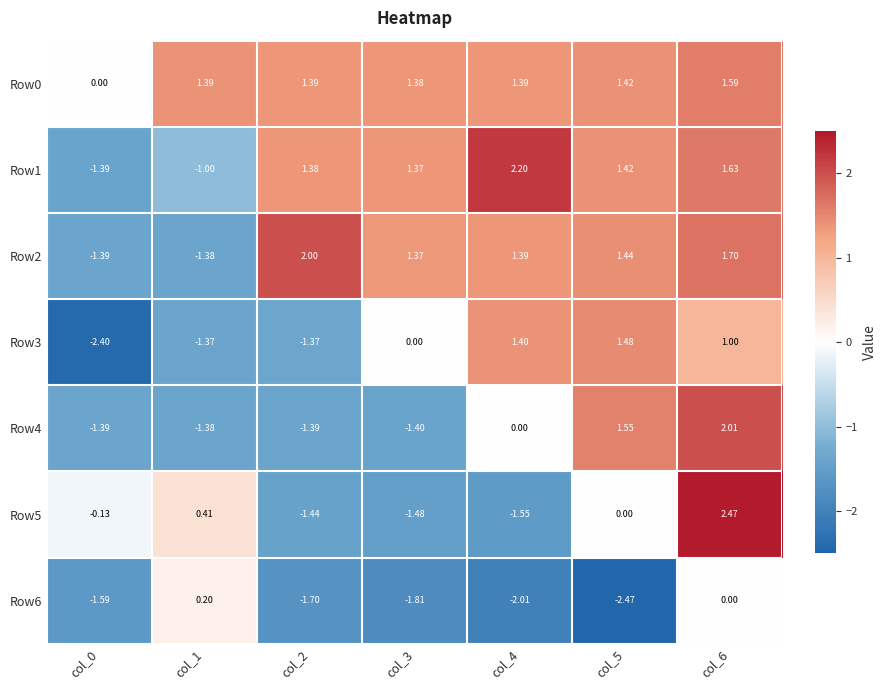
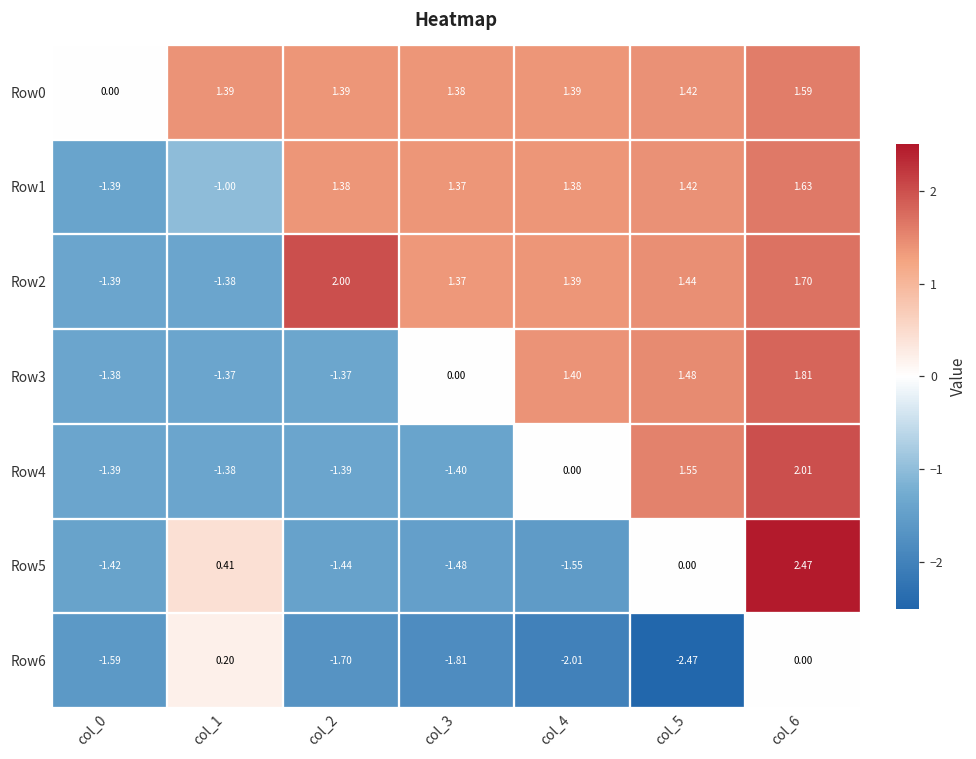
Row1, col_4: 2.20 -> 1.38
Row3, col_0: -2.40 -> -1.38
Row3, col_6: 1.00 -> 1.81
Row5, col_0: -0.13 -> -1.42
